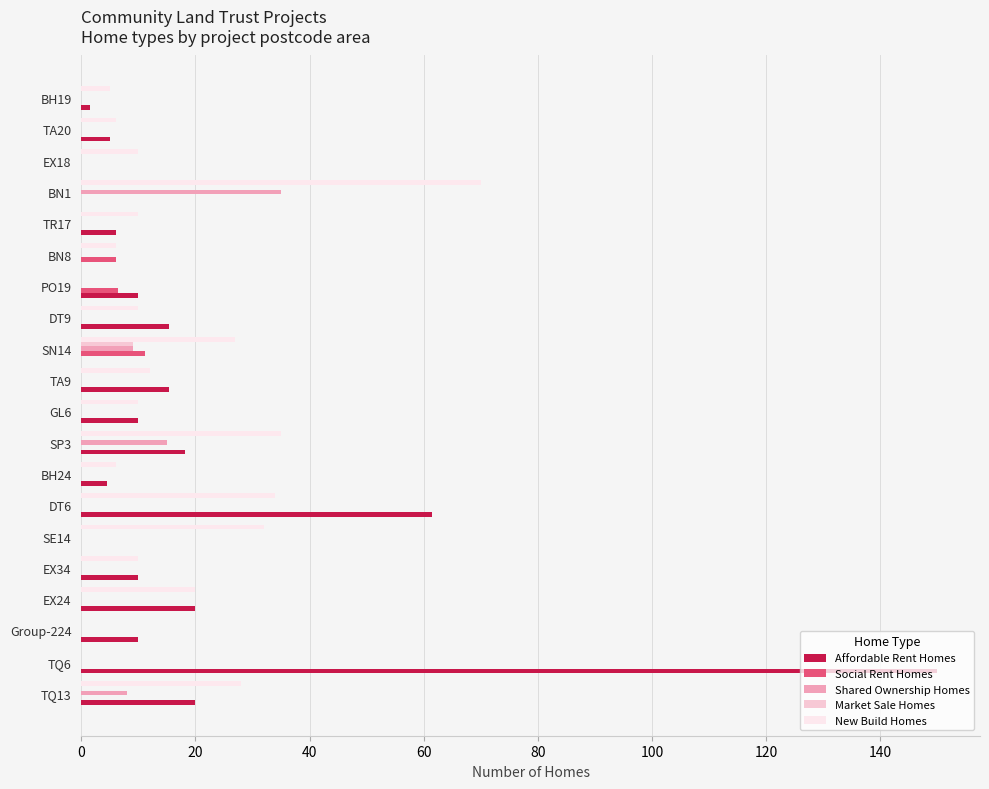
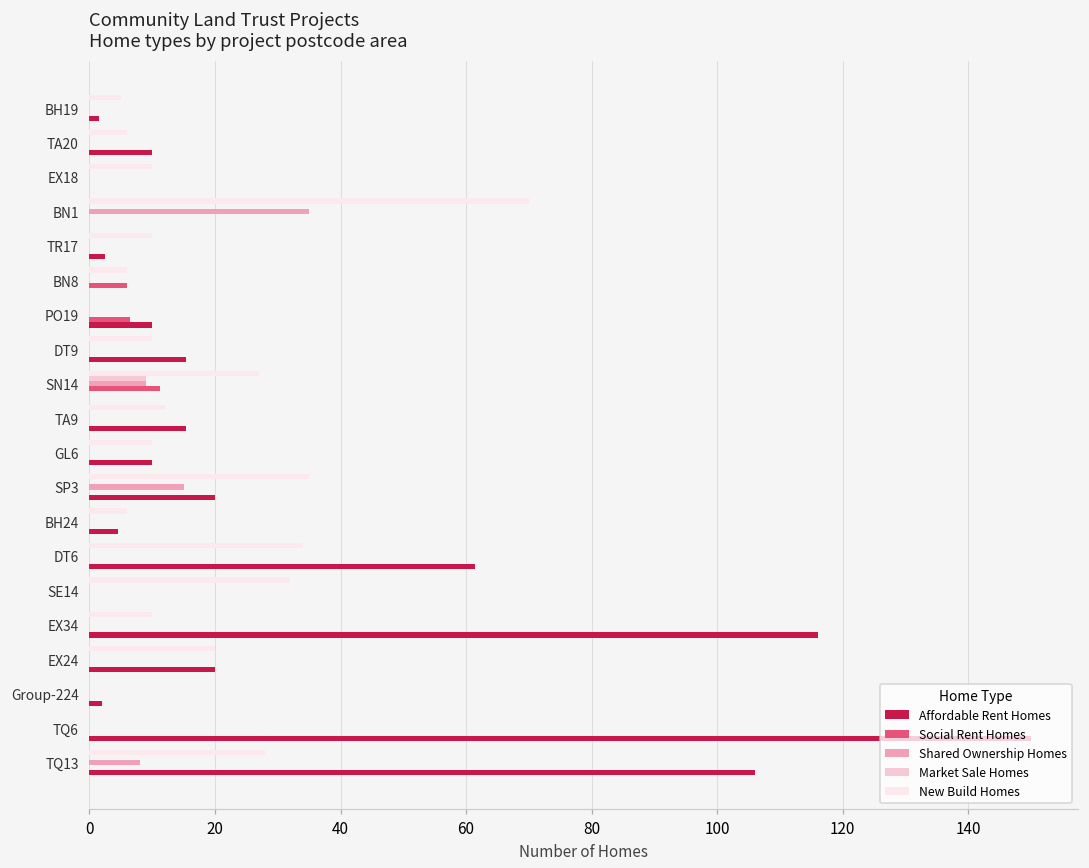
Affordable Rent Homes, TA20: 5 -> 10
Affordable Rent Homes, TR17: 6 -> 3
Affordable Rent Homes, SP3: 18 -> 20
Affordable Rent Homes, EX34: 10 -> 116
Affordable Rent Homes, Group-224: 10 -> 2
Affordable Rent Homes, TQ13: 20 -> 106
